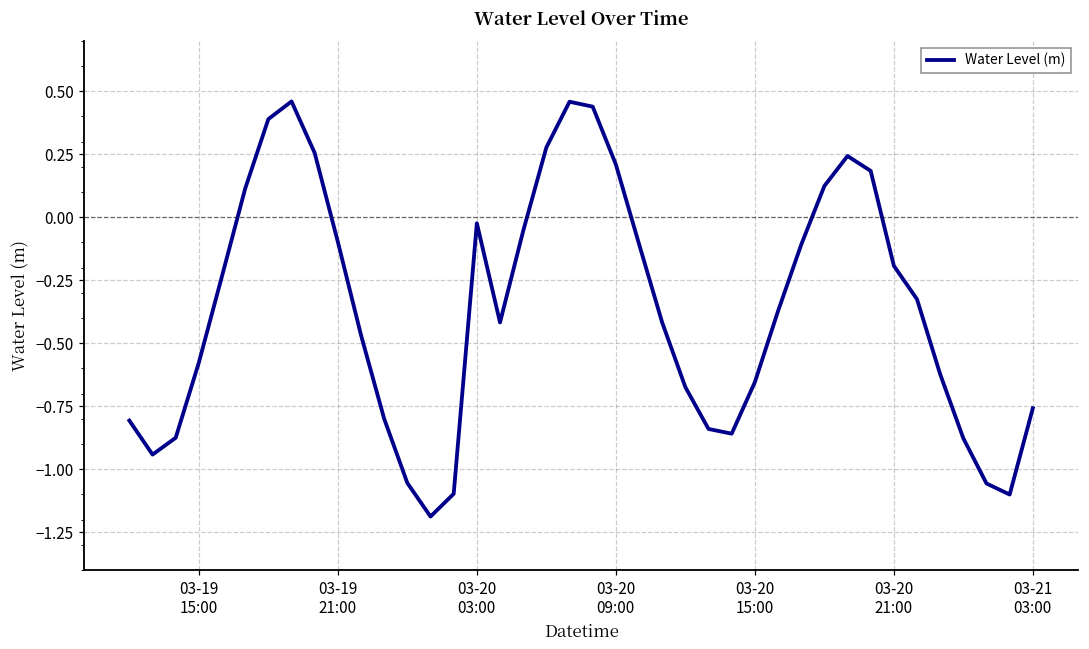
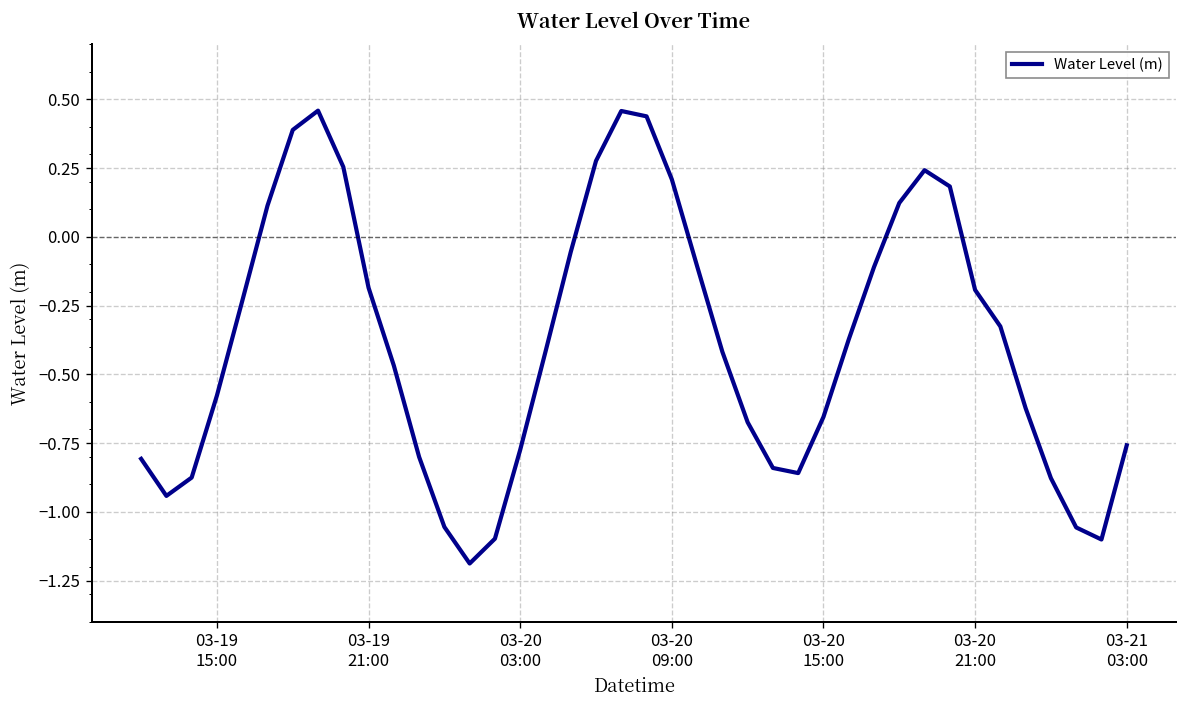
03-19 21:00: -0.10 -> -0.19
03-20 03:00: -0.02 -> -0.77
